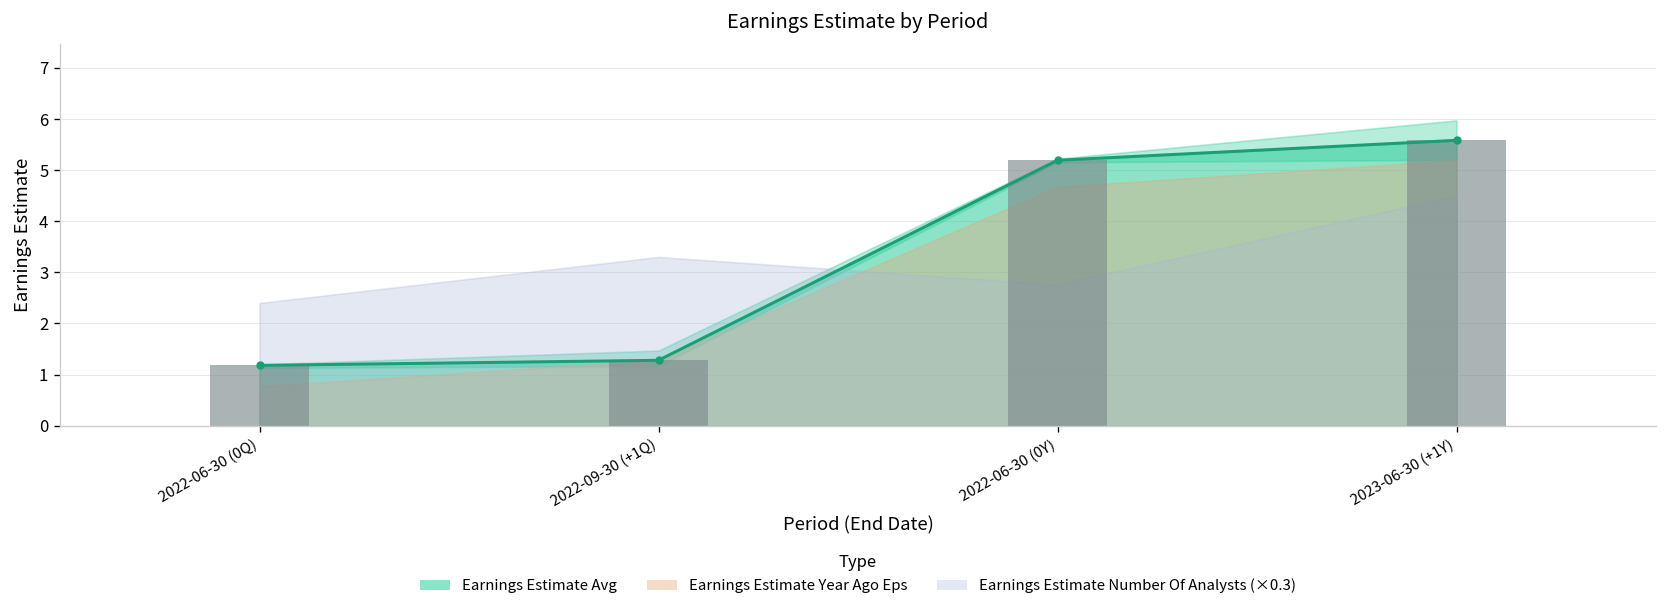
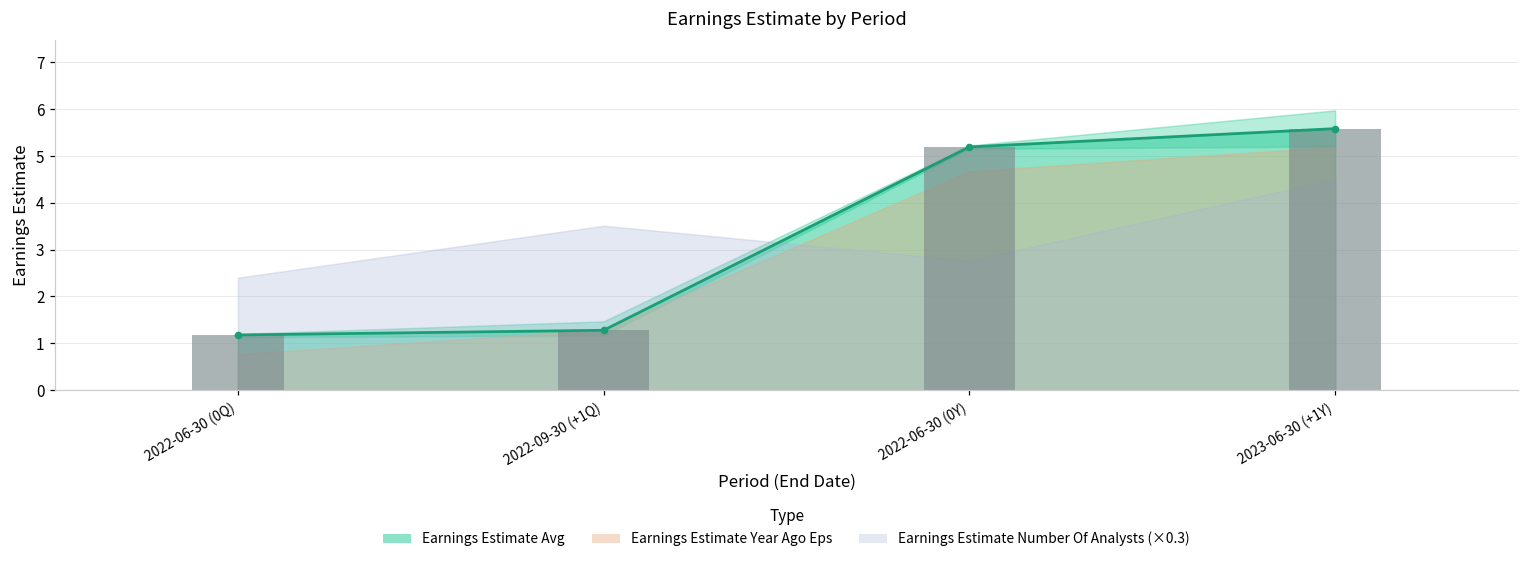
Earnings Estimate Number Of Analysts (×0.3), 2022-09-30 (+1Q): 3.3 -> 3.5
